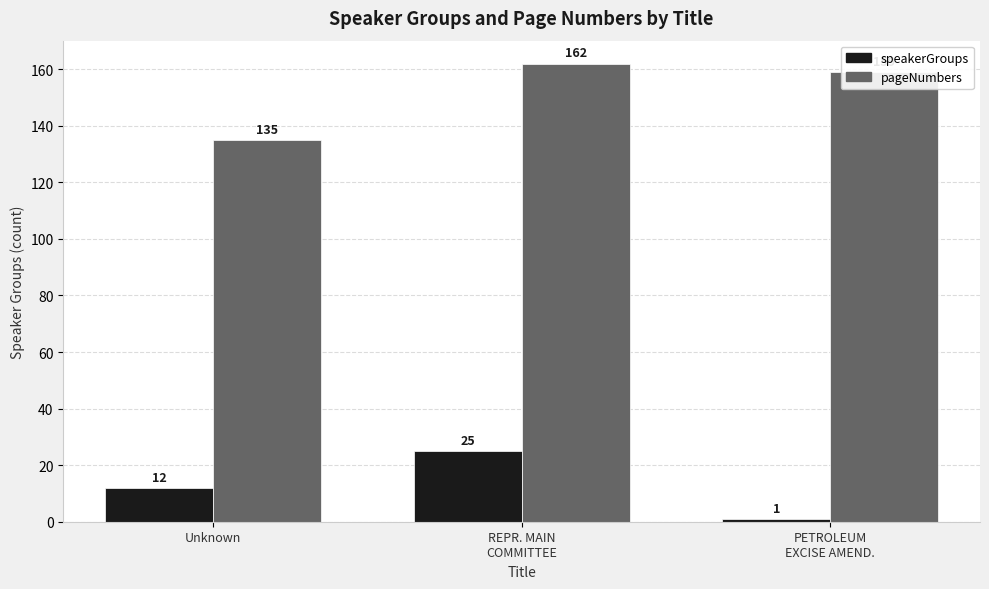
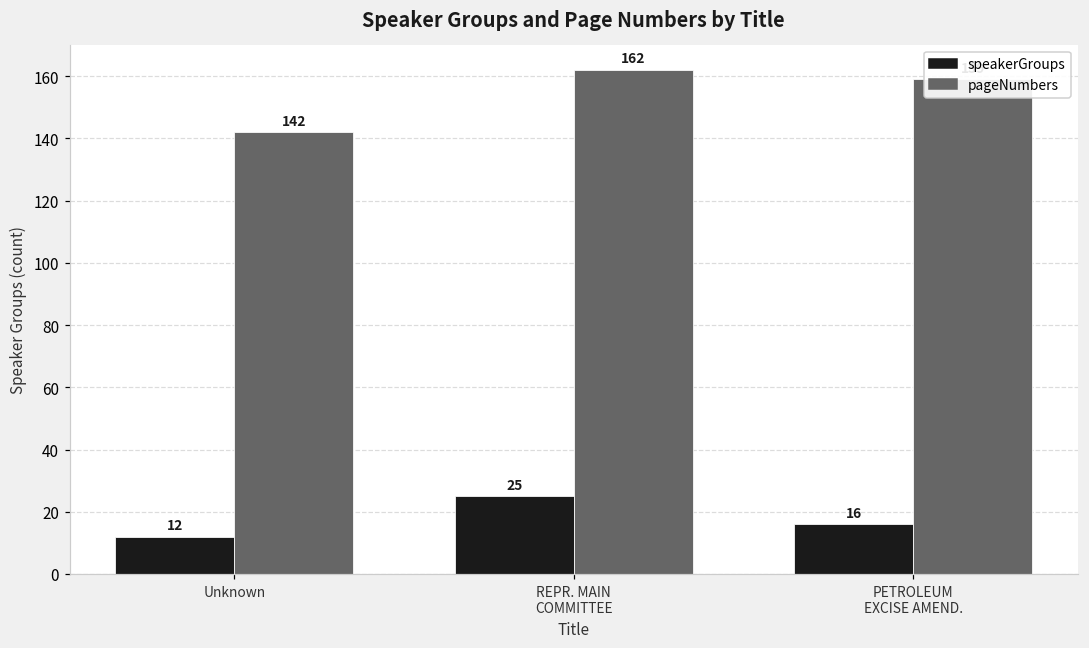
pageNumbers, Unknown: 135 -> 142
speakerGroups, PETROLEUM EXCISE AMEND.: 1 -> 16
